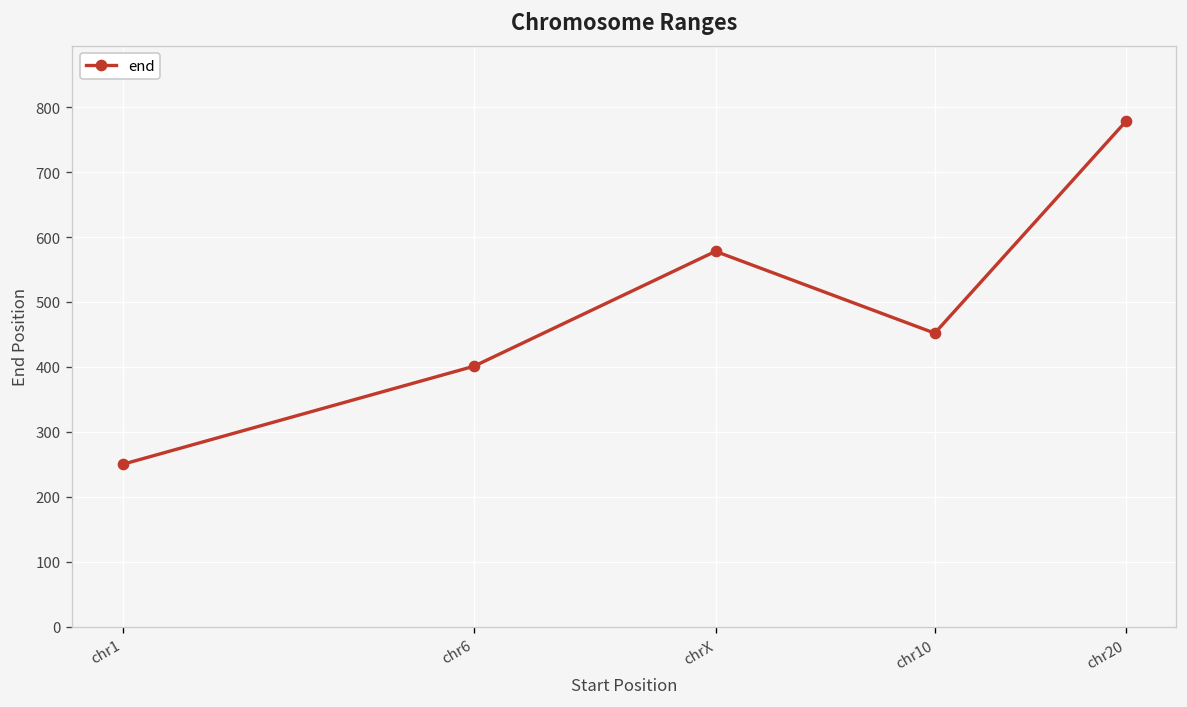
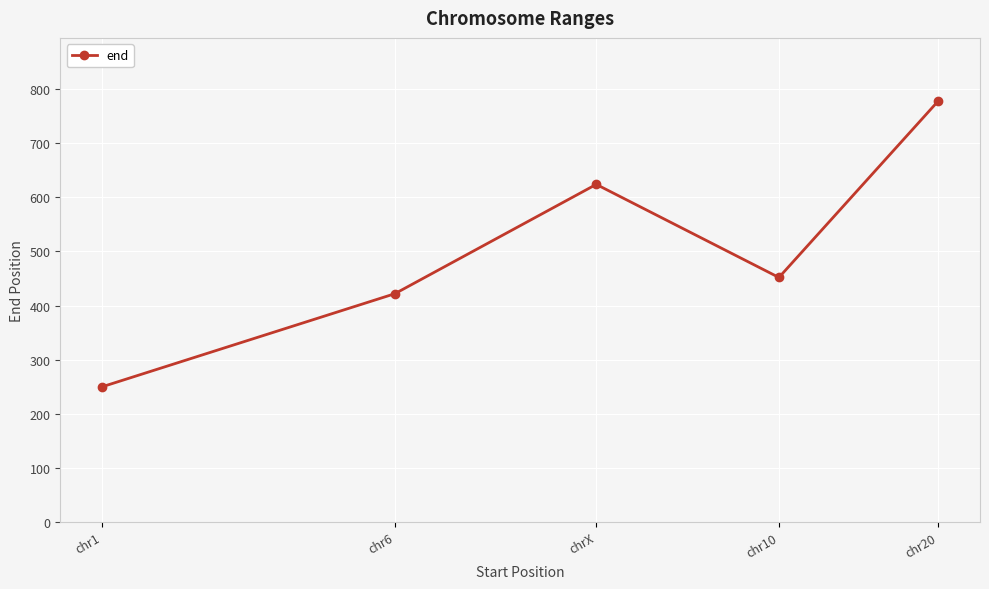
chr6: 400 -> 420
chrX: 580 -> 620
